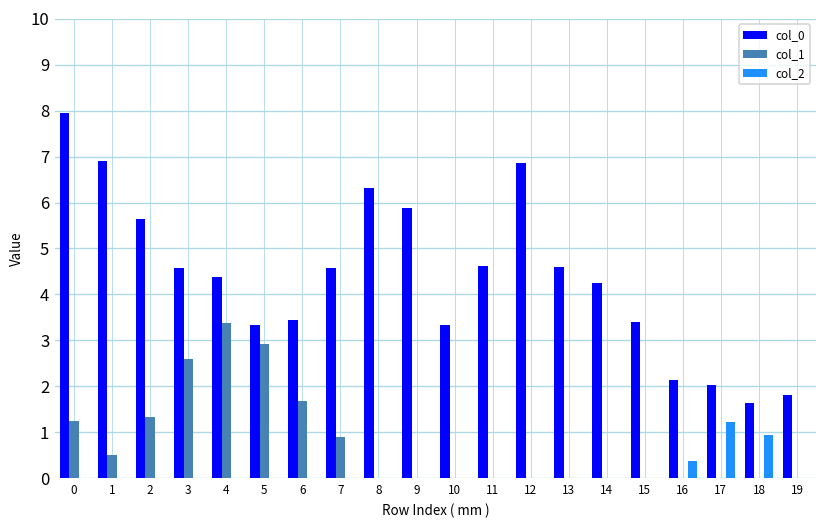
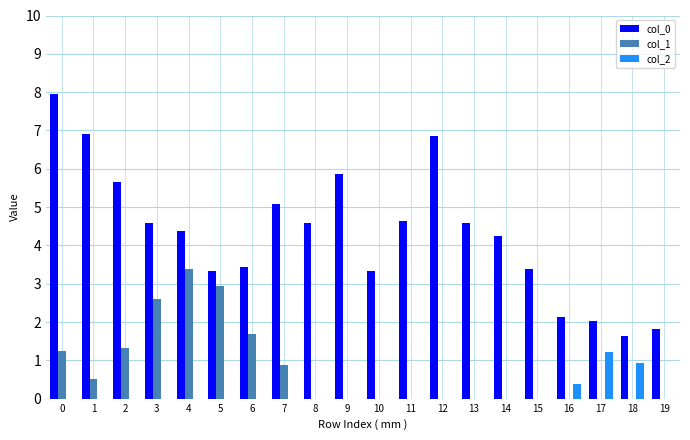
col_0, 7: 4.6 -> 5.1
col_0, 8: 6.3 -> 4.6
